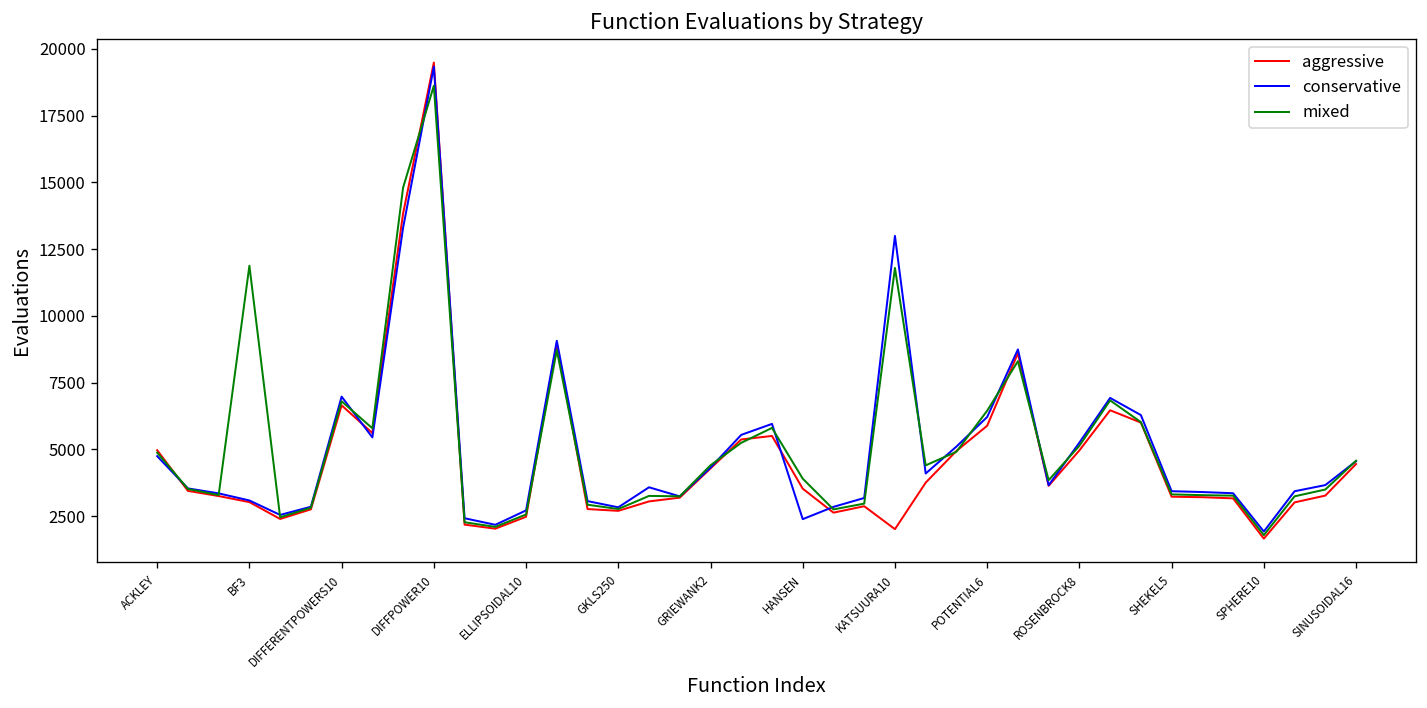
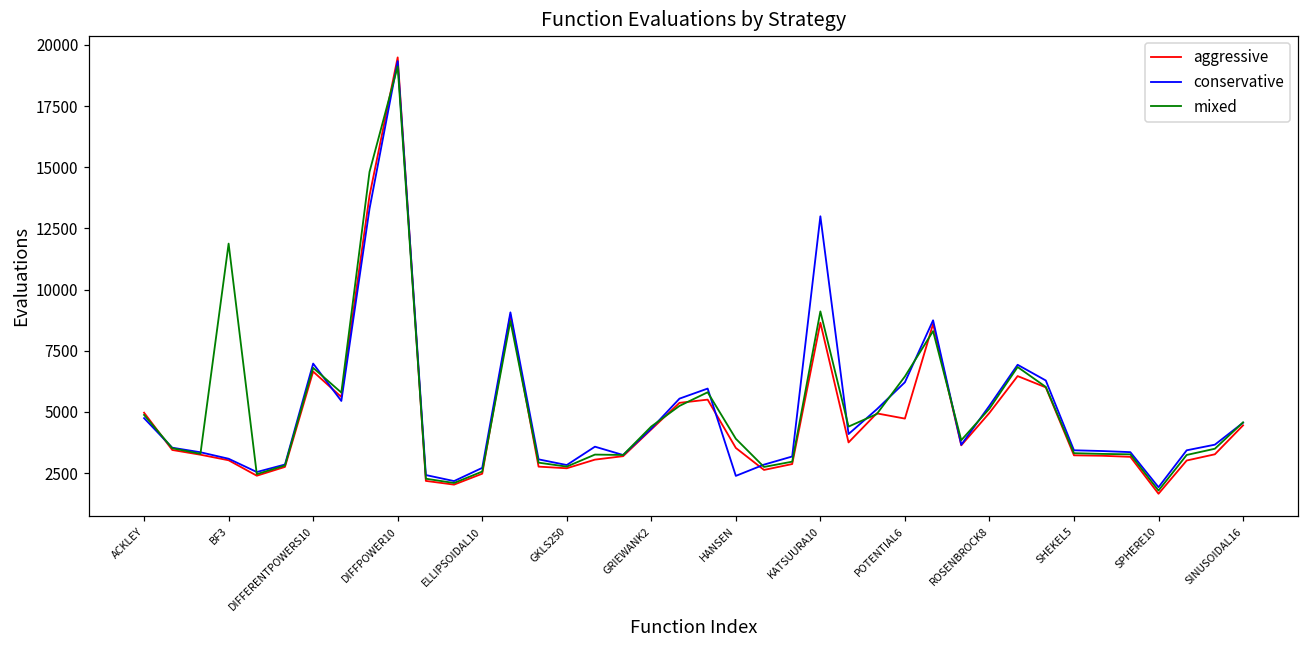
mixed, DIFFPOWER10: 18600 -> 19100
aggressive, KATSUURA10: 2000 -> 8600
mixed, KATSUURA10: 11800 -> 9100
aggressive, POTENTIAL6: 5900 -> 4700
